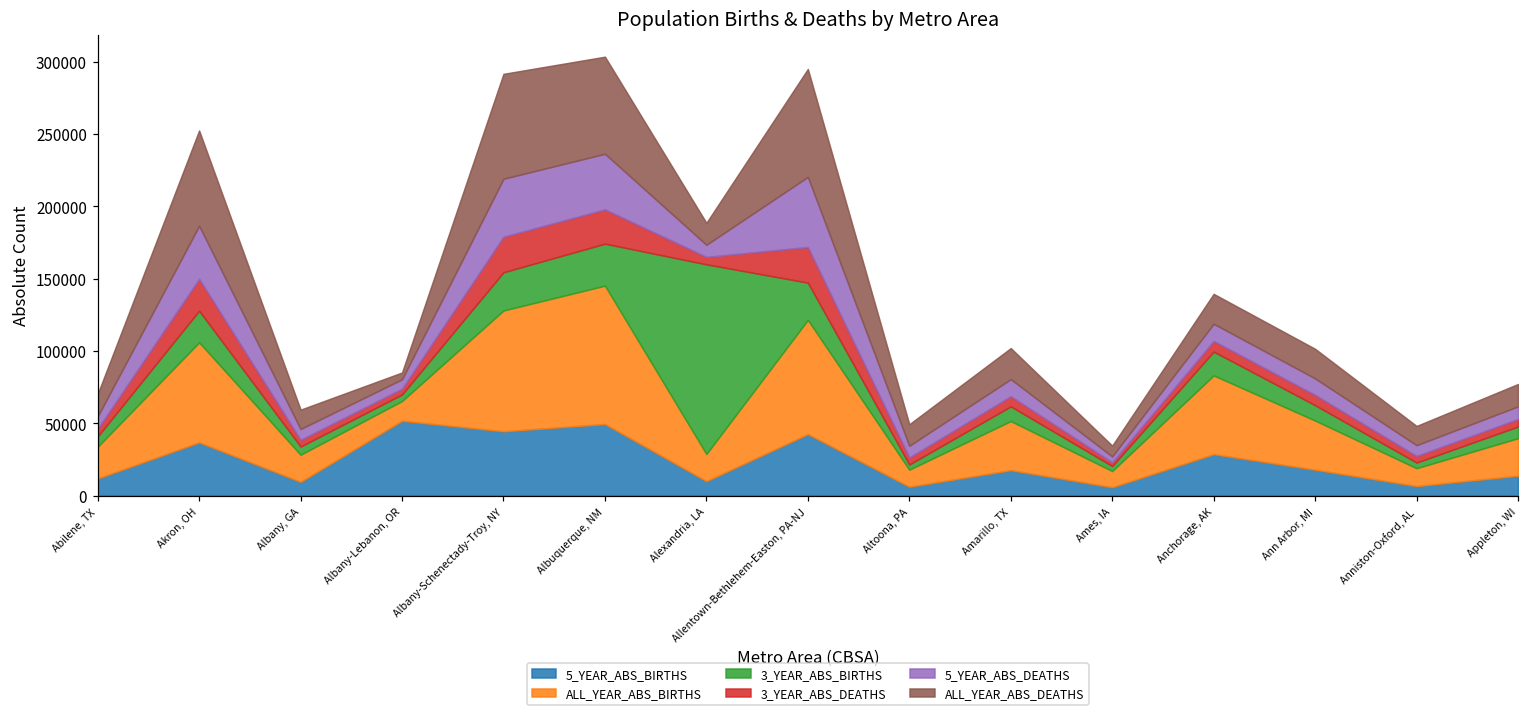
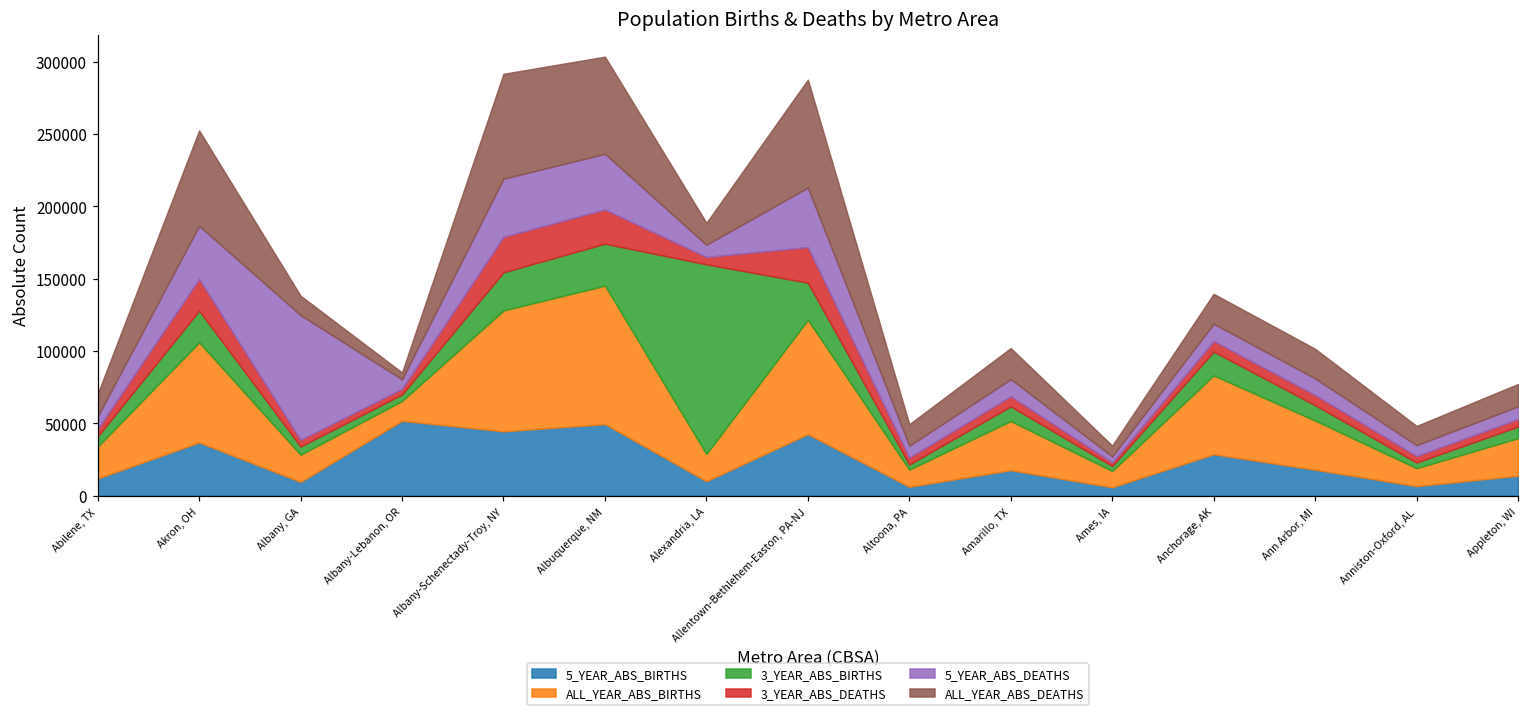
5_YEAR_ABS_DEATHS, Albany, GA: 8000 -> 86000
5_YEAR_ABS_DEATHS, Allentown-Bethlehem-Easton, PA-NJ: 49000 -> 41000
